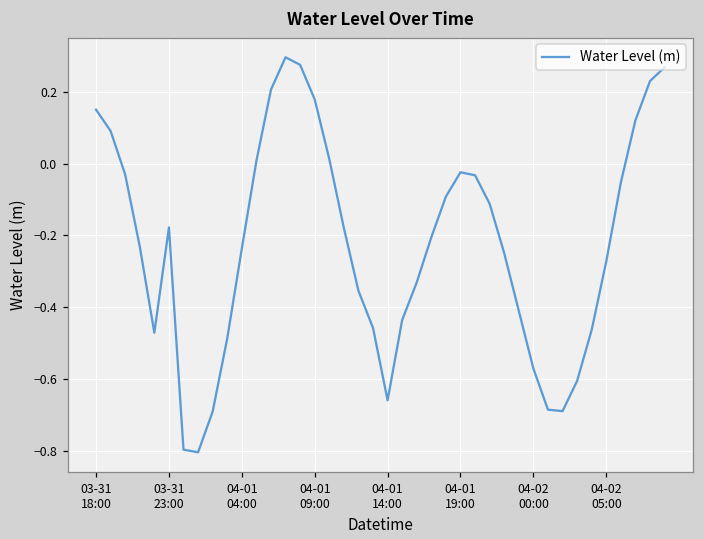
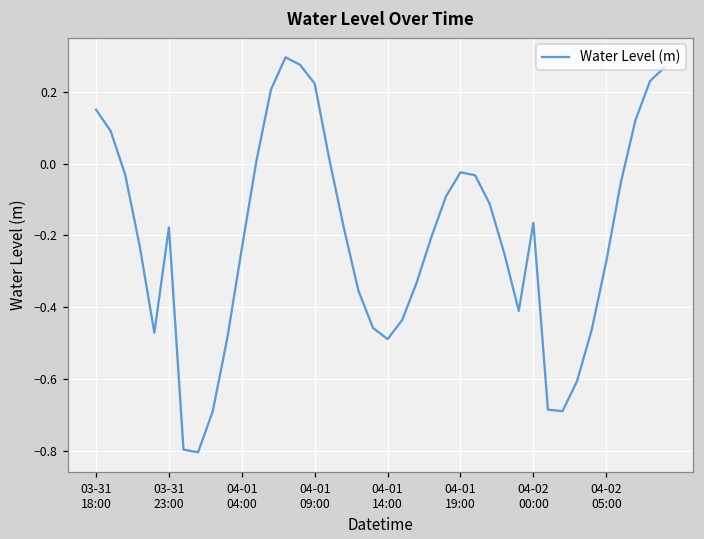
04-01 09:00: 0.18 -> 0.22
04-01 14:00: -0.66 -> -0.49
04-02 00:00: -0.57 -> -0.16
